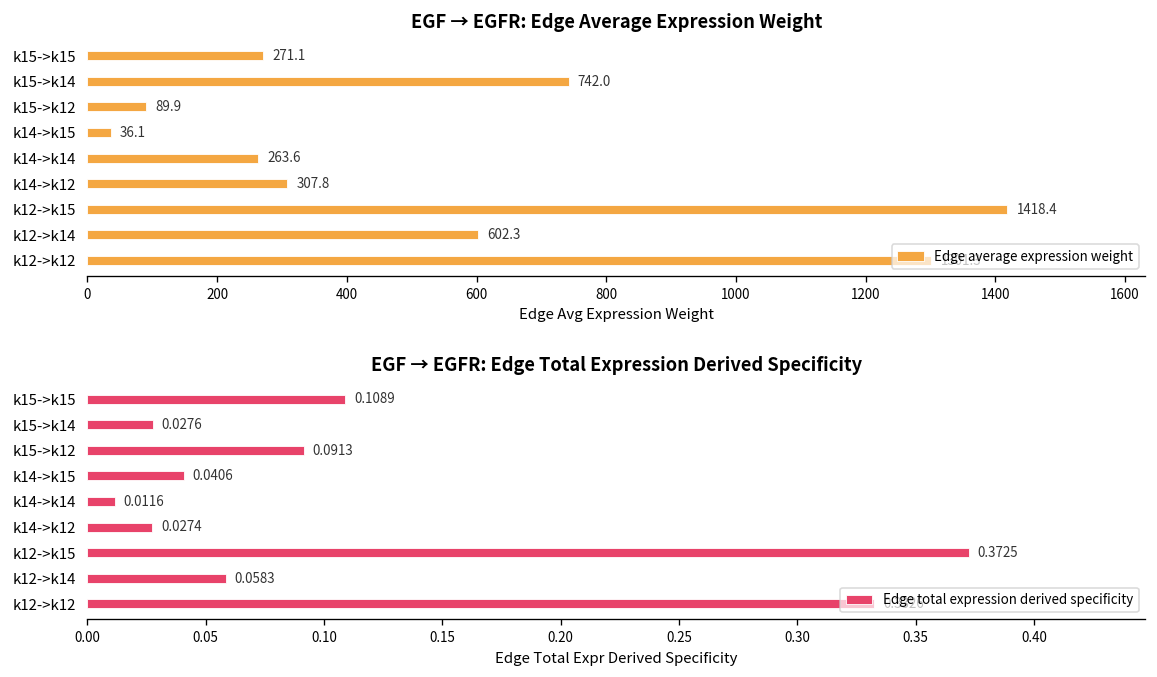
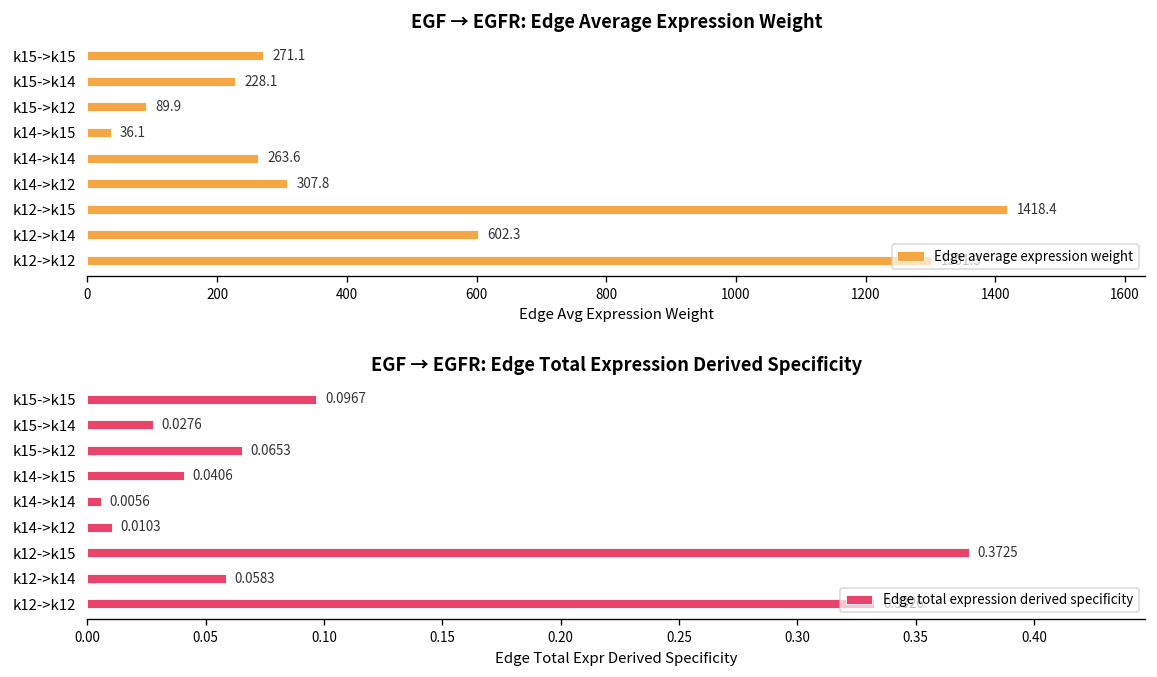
EGF → EGFR: Edge Average Expression Weight, k15->k14: 742.0 -> 228.1
EGF → EGFR: Edge Total Expression Derived Specificity, k15->k15: 0.1089 -> 0.0967
EGF → EGFR: Edge Total Expression Derived Specificity, k15->k12: 0.0913 -> 0.0653
EGF → EGFR: Edge Total Expression Derived Specificity, k14->k14: 0.0116 -> 0.0056
EGF → EGFR: Edge Total Expression Derived Specificity, k14->k12: 0.0274 -> 0.0103
